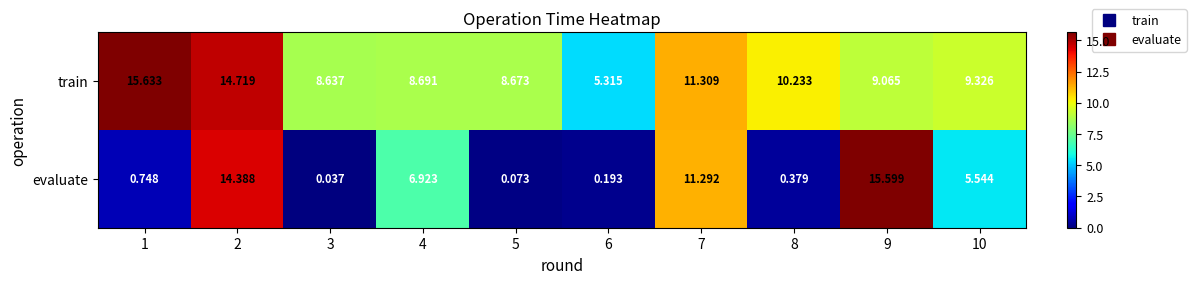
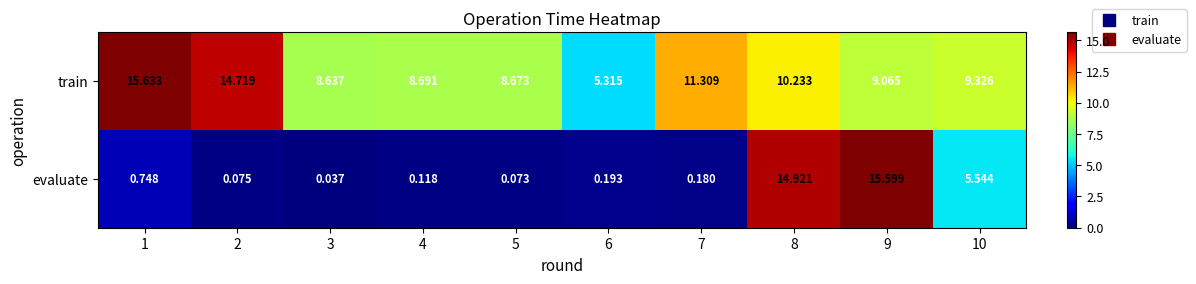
evaluate, 2: 14.388 -> 0.075
evaluate, 4: 6.923 -> 0.118
evaluate, 7: 11.292 -> 0.180
evaluate, 8: 0.379 -> 14.921
